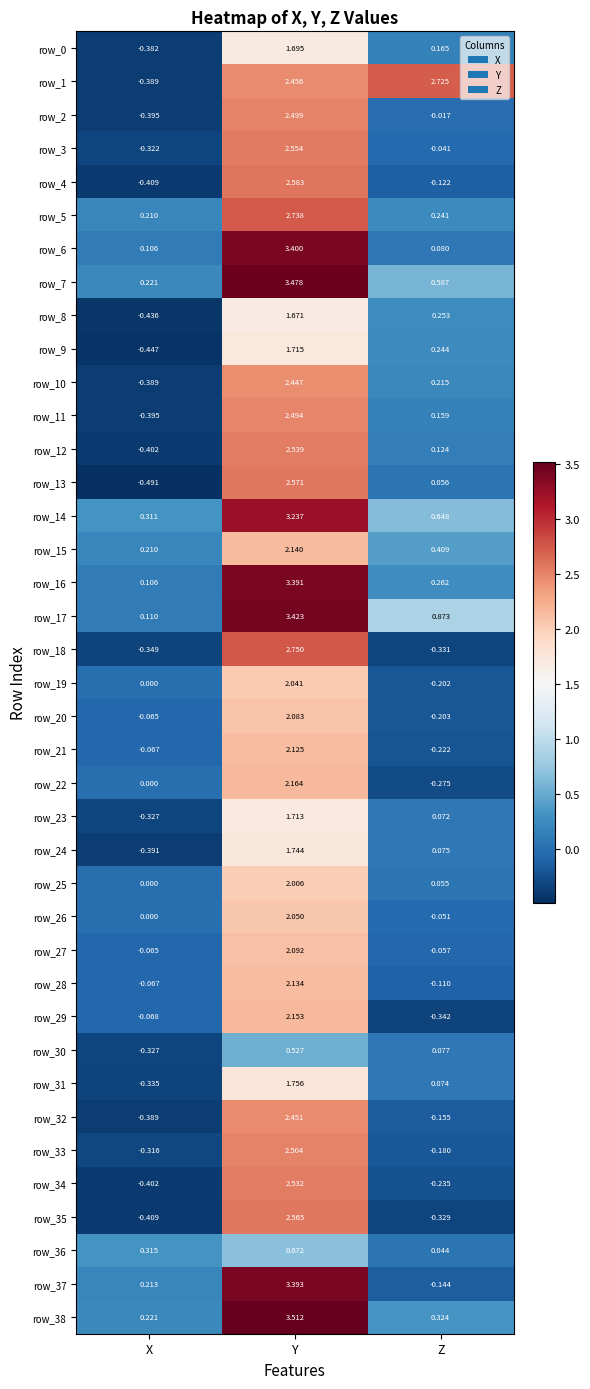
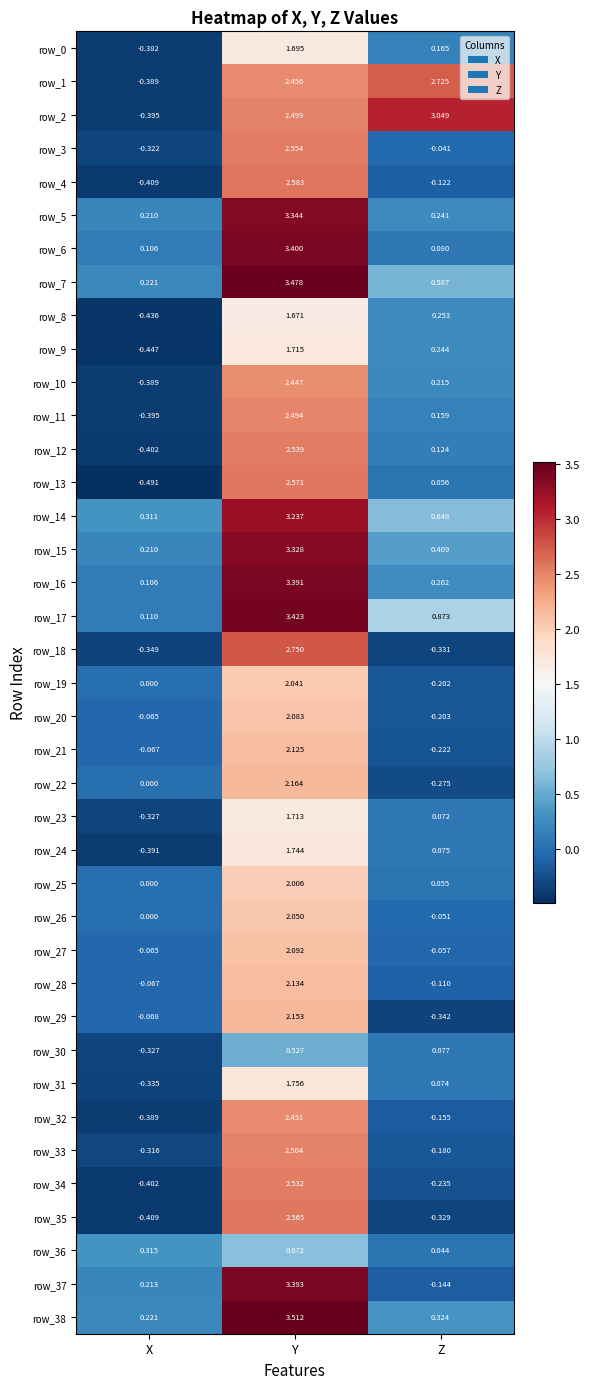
row_2, Z: -0.017 -> 3.049
row_5, Y: 2.738 -> 3.344
row_15, Y: 2.140 -> 3.328
